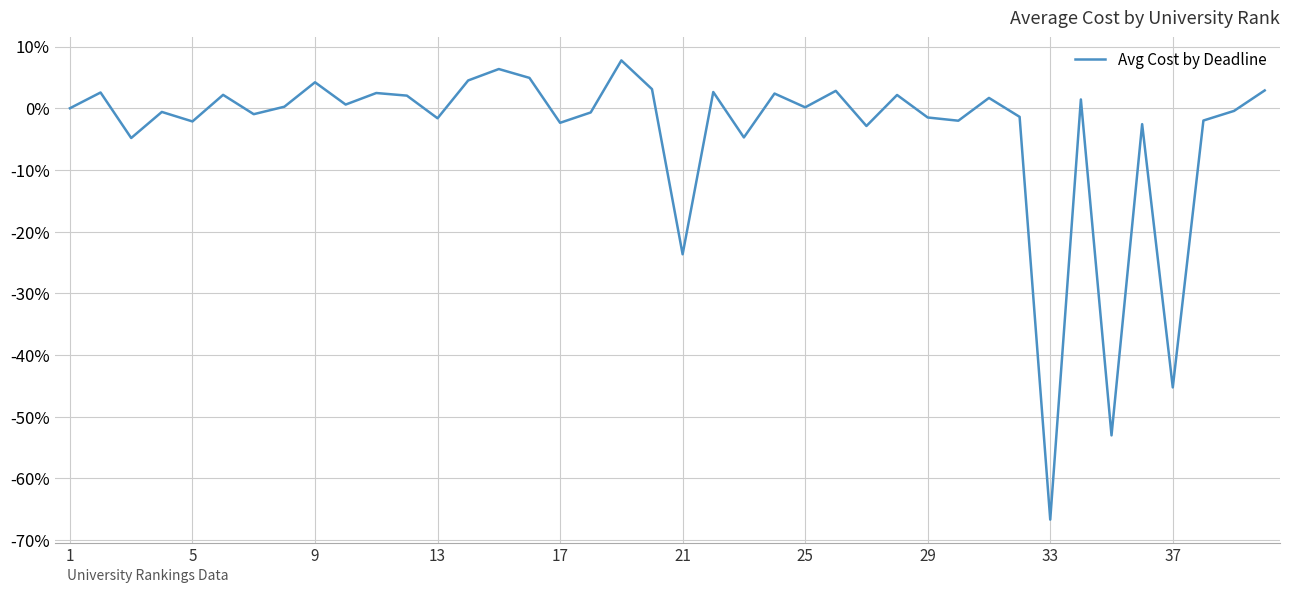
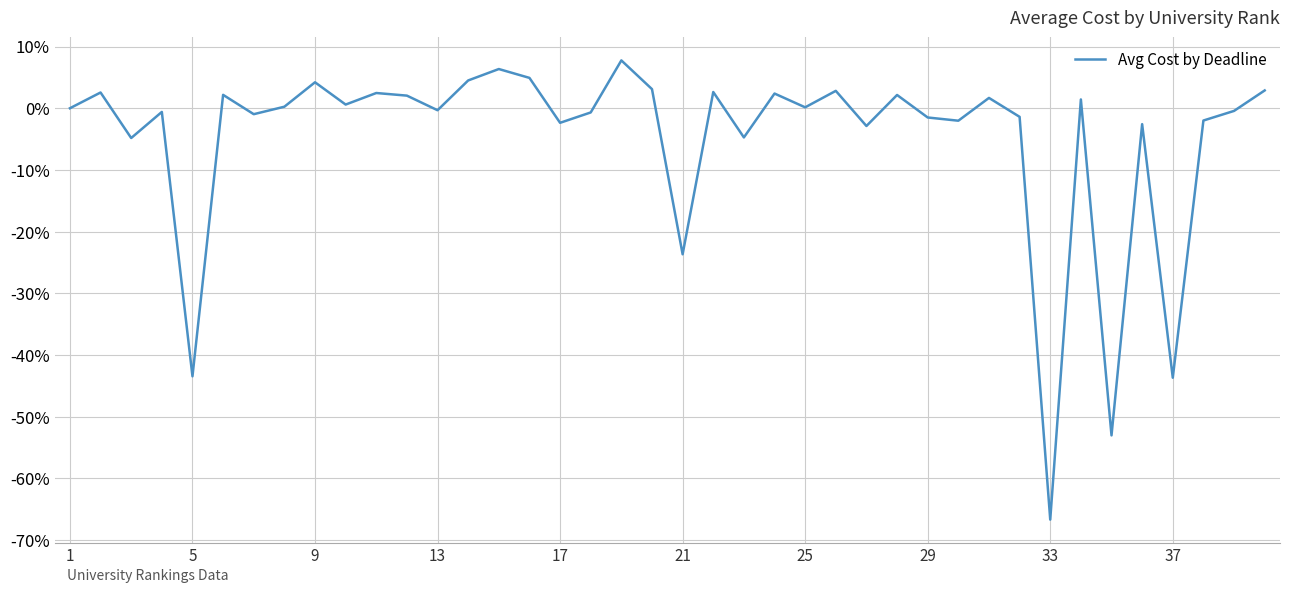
5: -2% -> -43%
13: -2% -> 0%
37: -45% -> -44%
